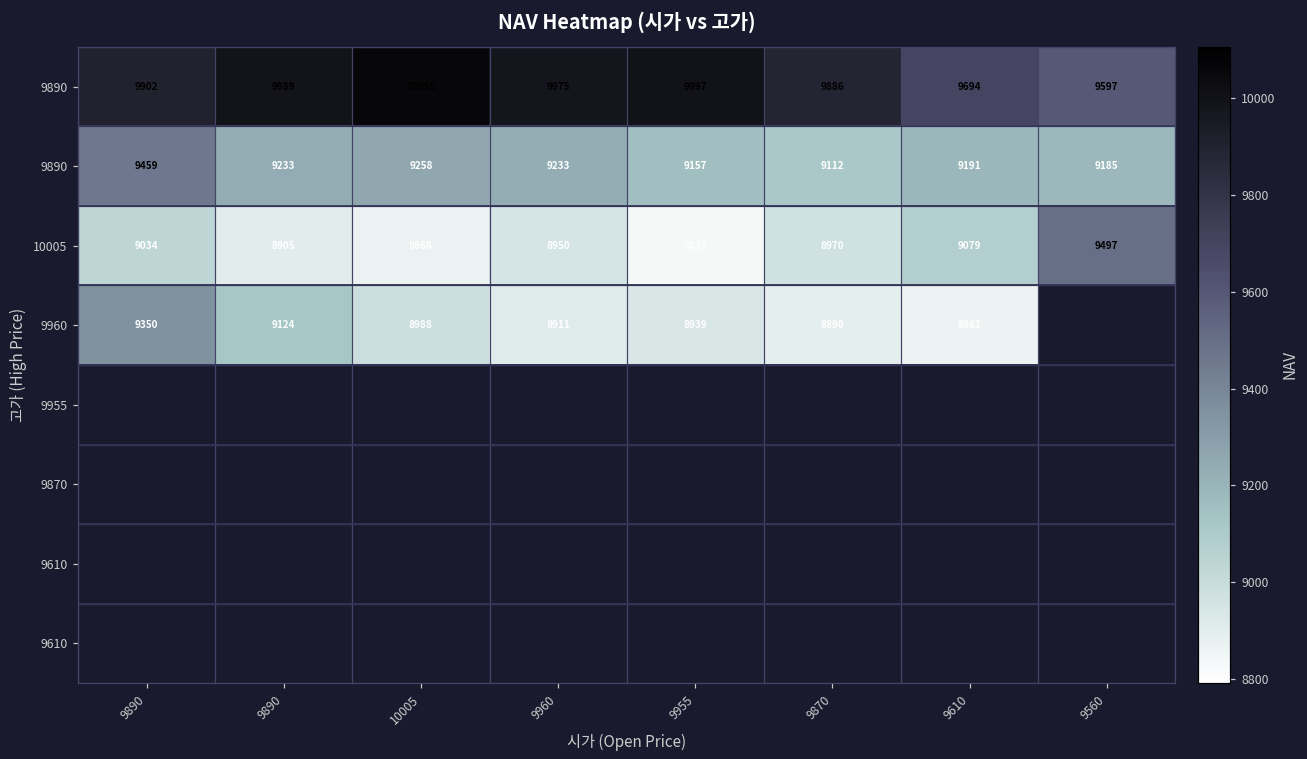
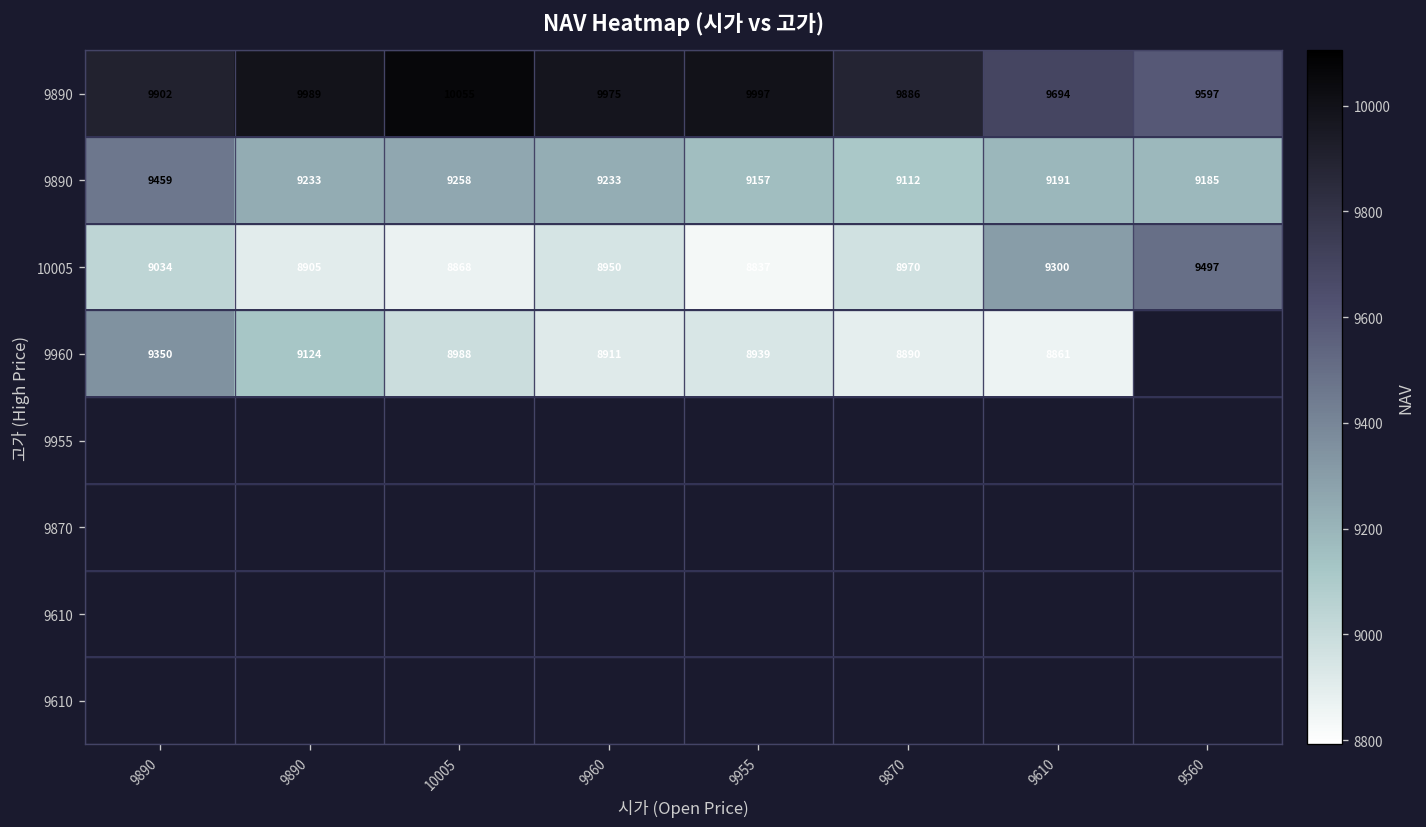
10005, 9610: 9079 -> 9300
